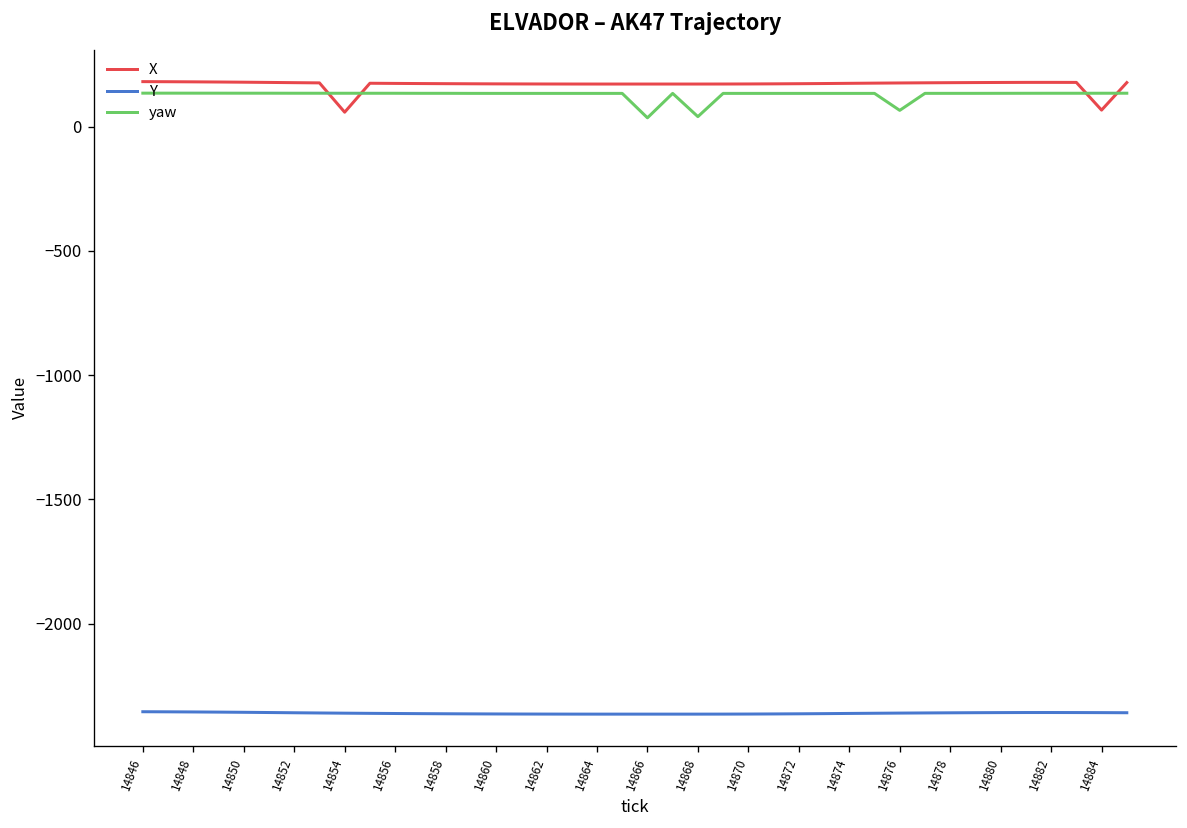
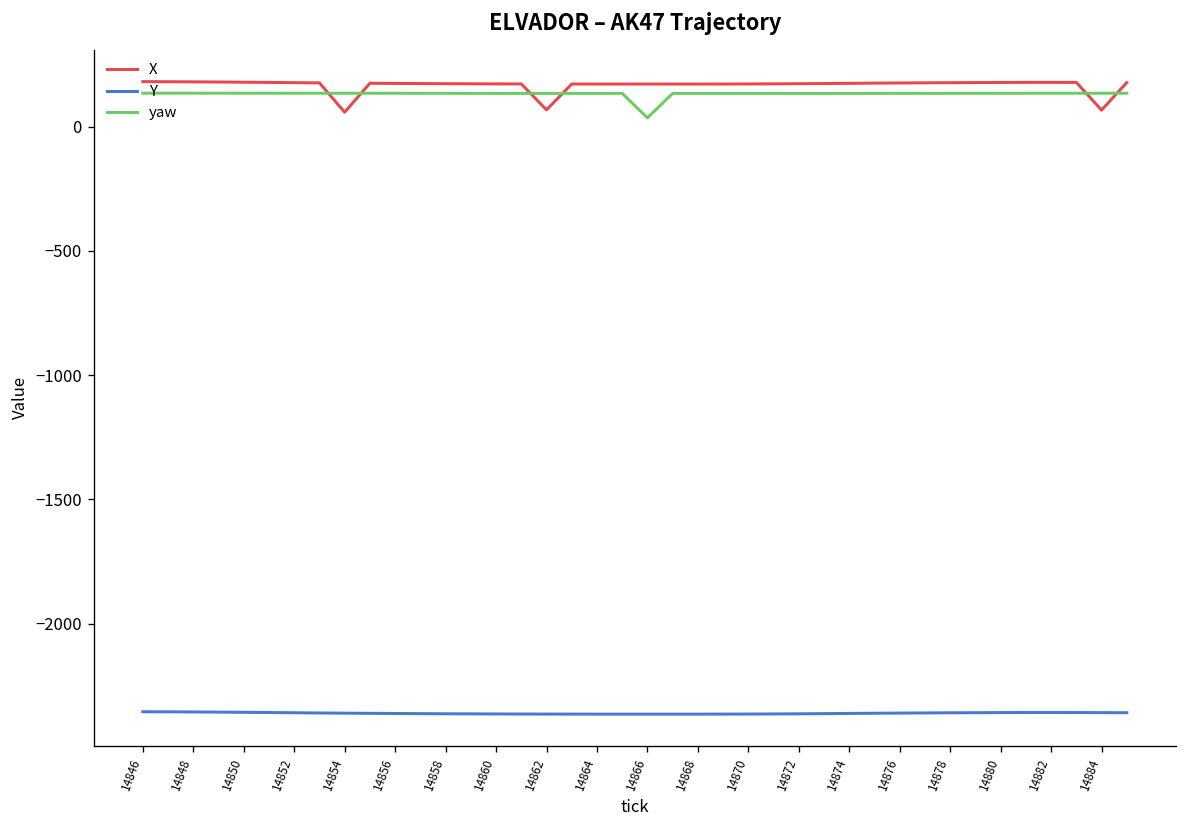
X, 14862: 170 -> 70
yaw, 14868: 40 -> 130
yaw, 14876: 70 -> 130
